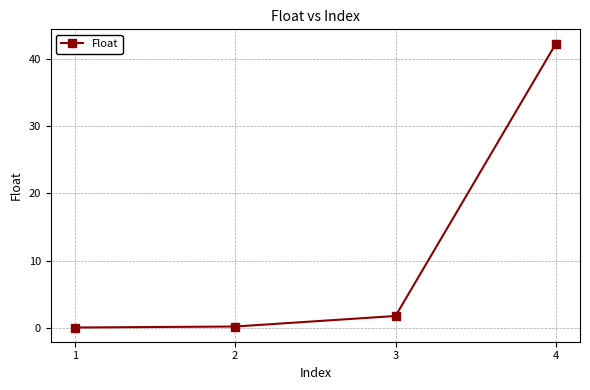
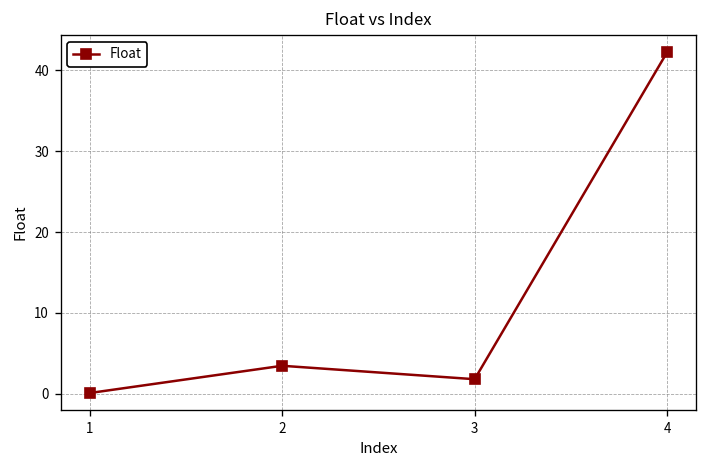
2: 0 -> 3
